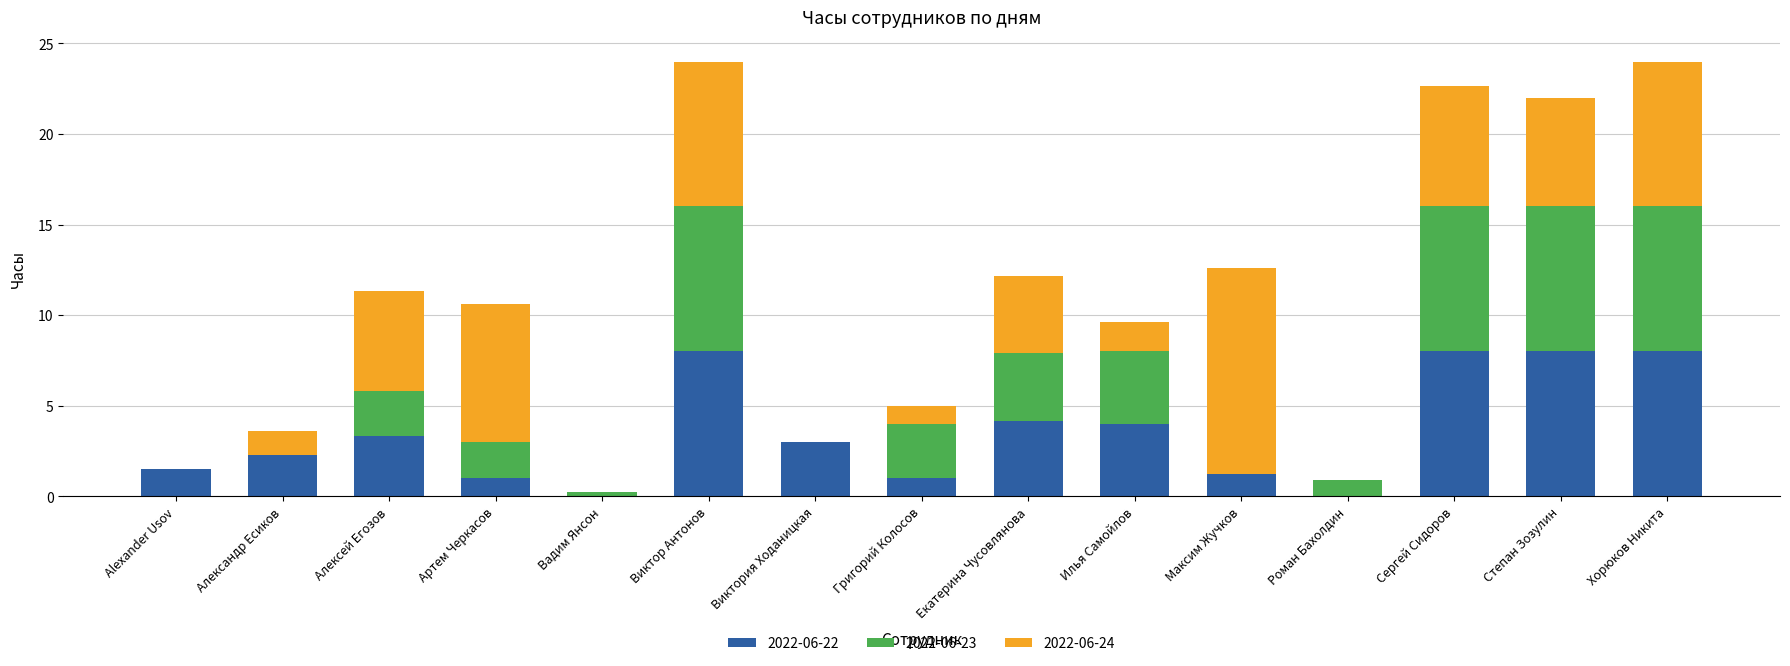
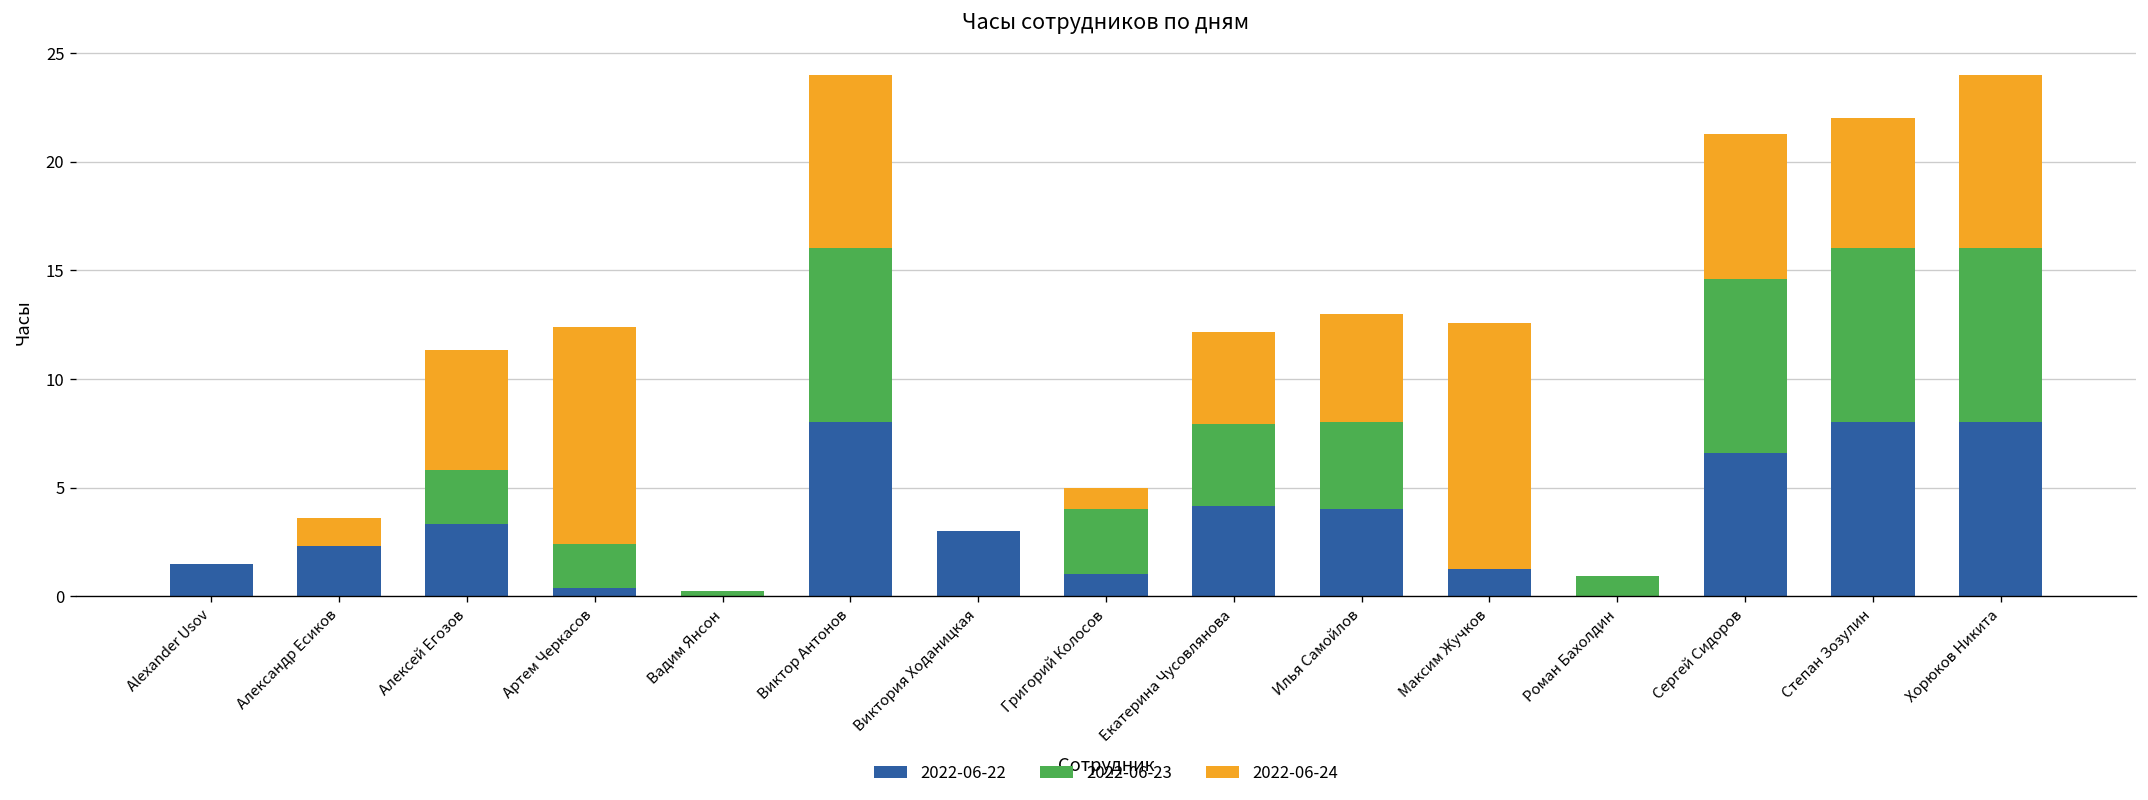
2022-06-22, Артем Черкасов: 1.0 -> 0.4
2022-06-24, Артем Черкасов: 7.6 -> 10.0
2022-06-24, Илья Самойлов: 1.6 -> 5.0
2022-06-22, Сергей Сидоров: 8.0 -> 6.6
